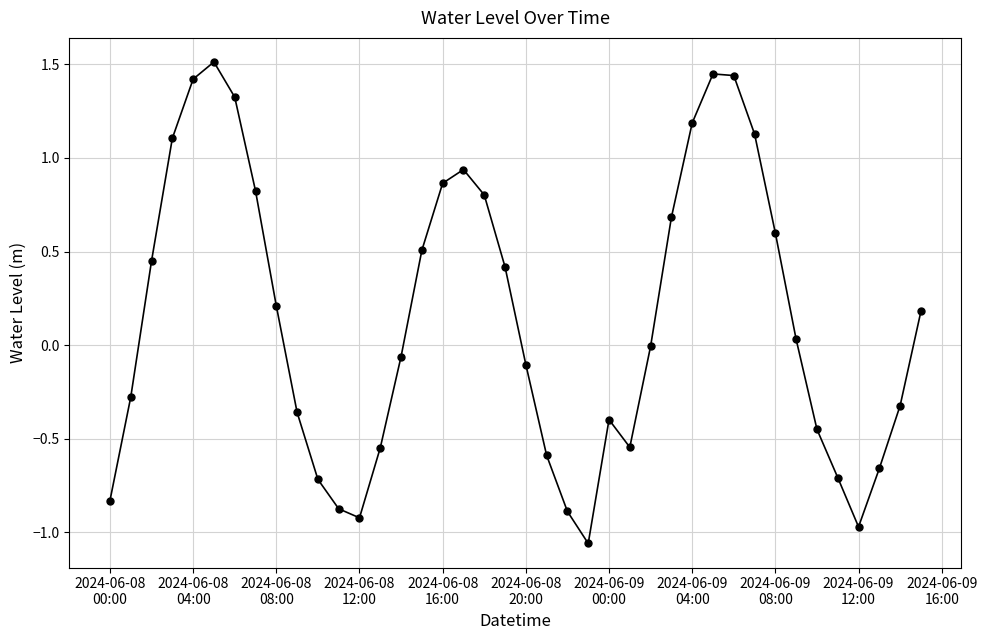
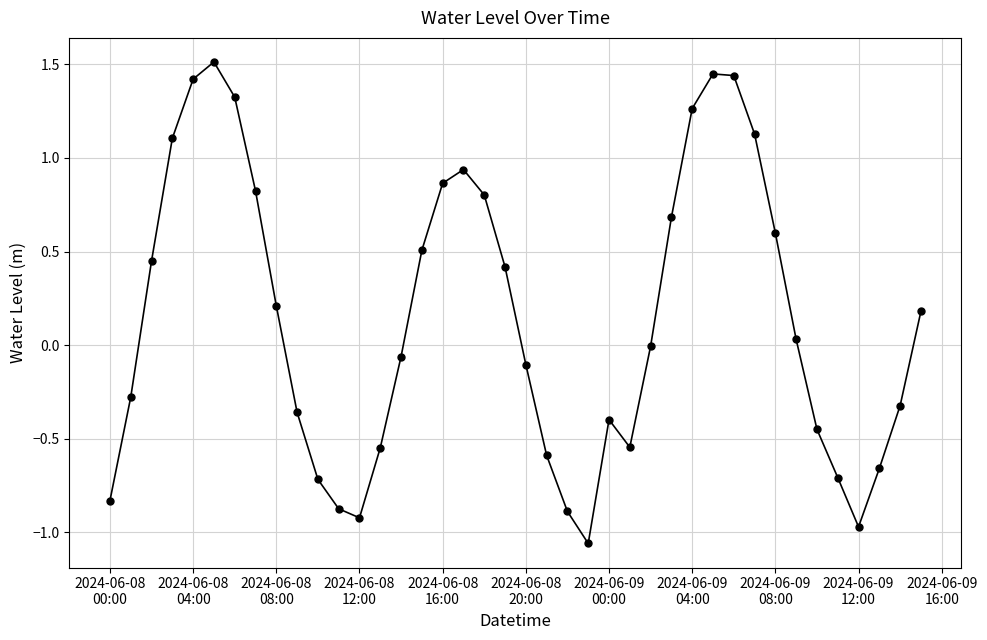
2024-06-09 04:00: 1.19 -> 1.26
